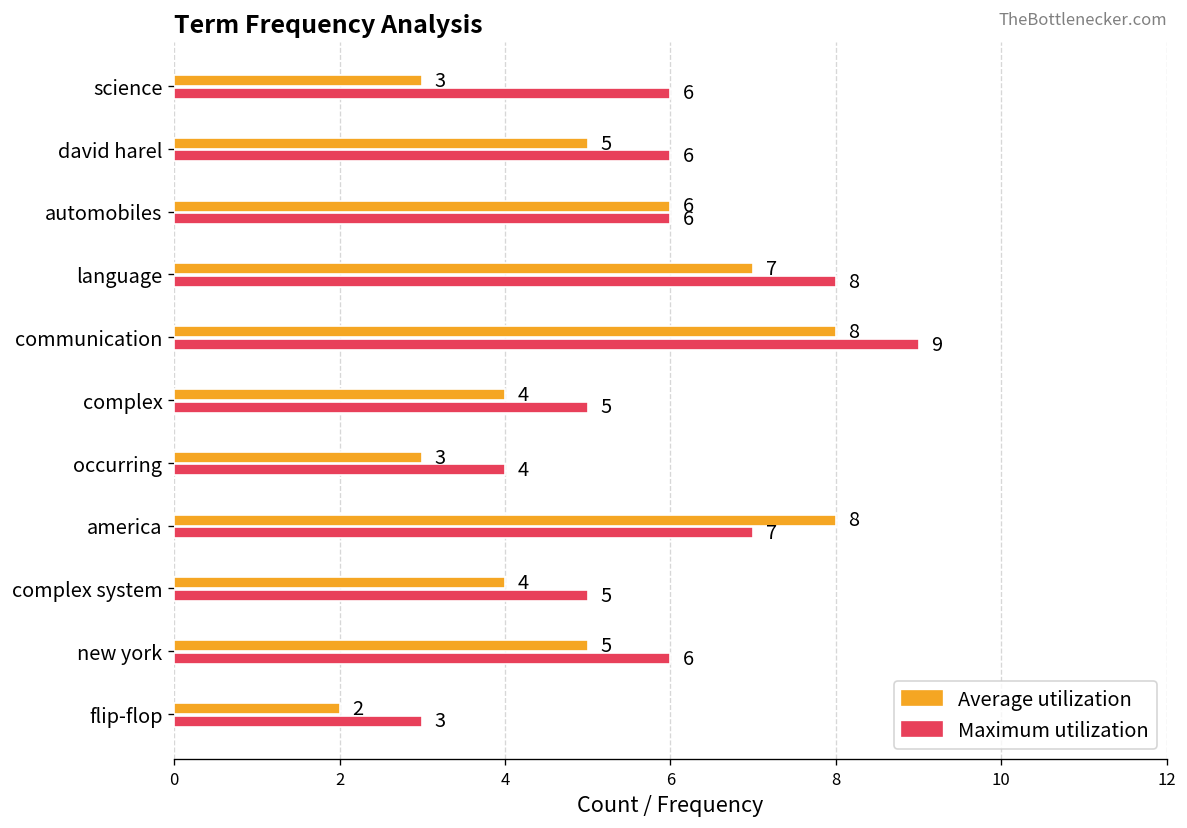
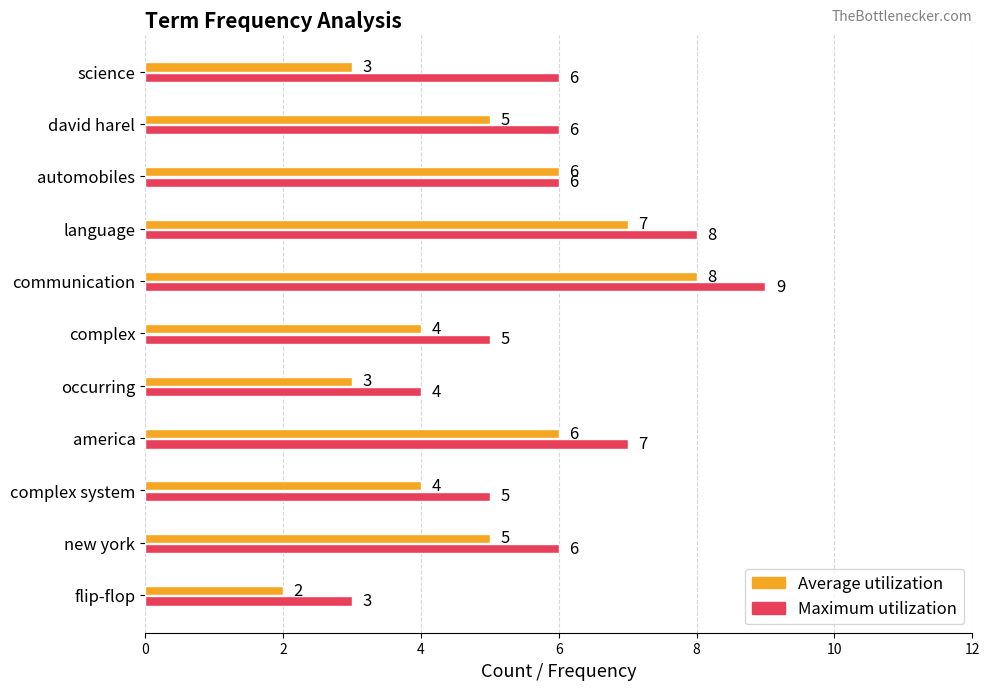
Average utilization, america: 8 -> 6
